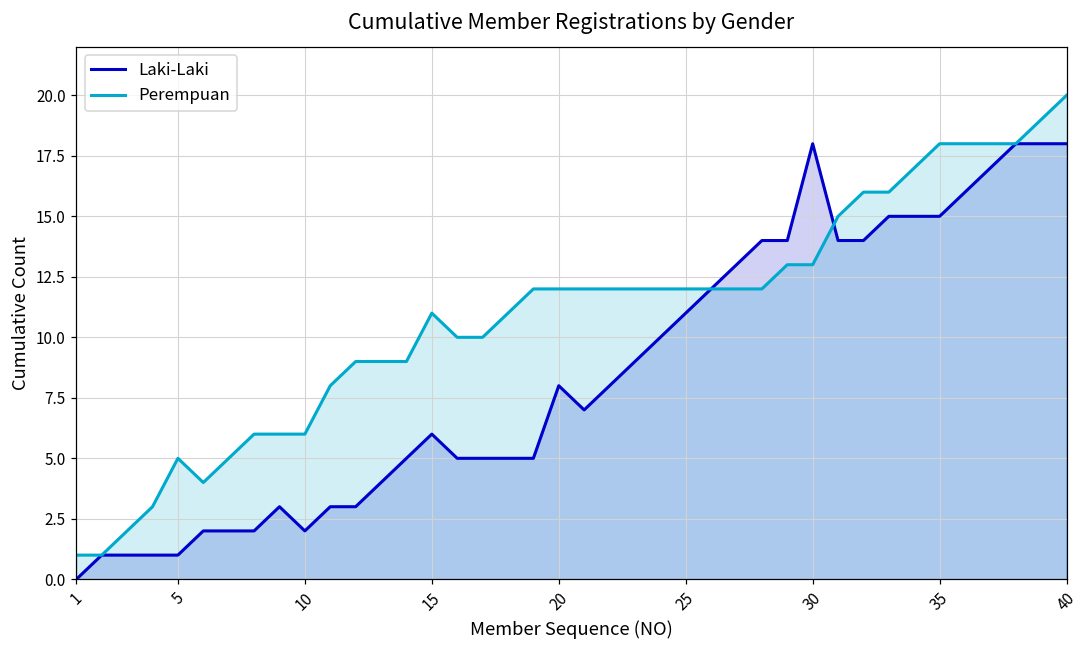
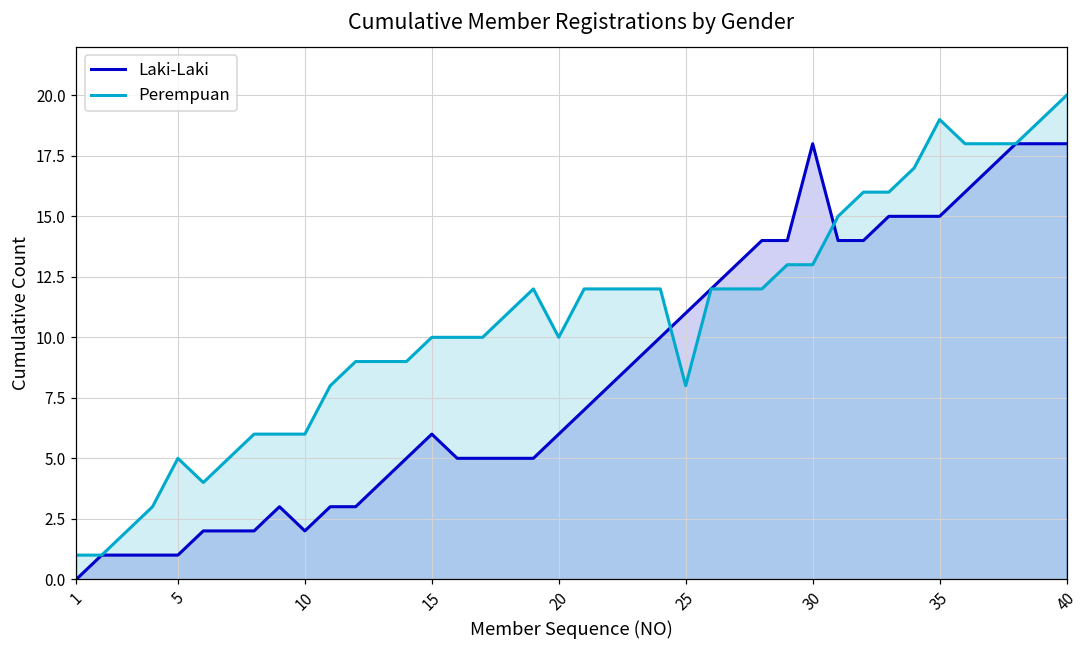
Perempuan, 15: 11 -> 10
Laki-Laki, 20: 8 -> 6
Perempuan, 20: 12 -> 10
Perempuan, 25: 12 -> 8
Perempuan, 35: 18 -> 19
